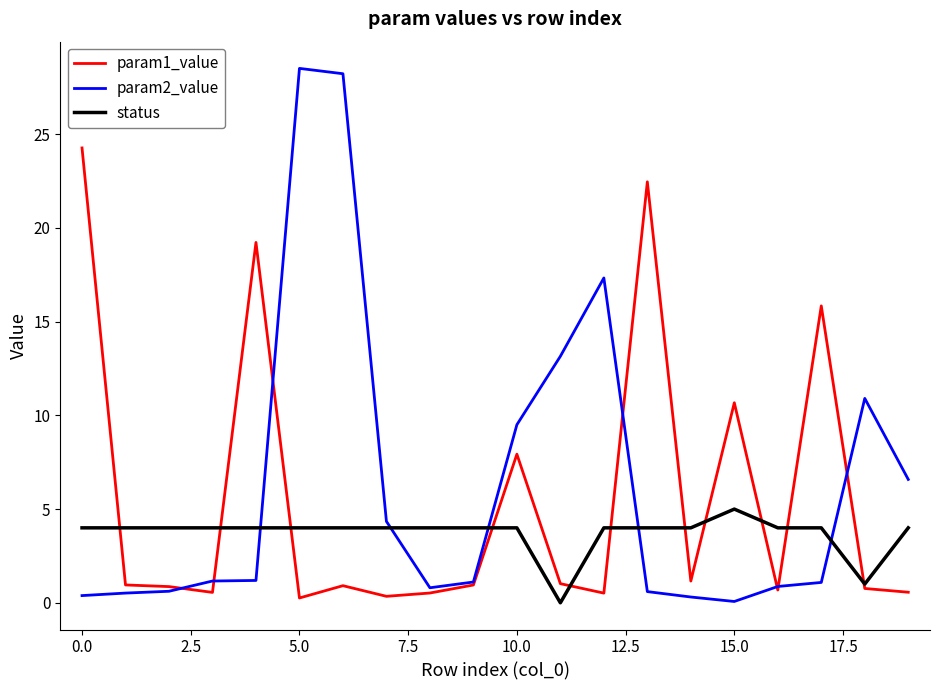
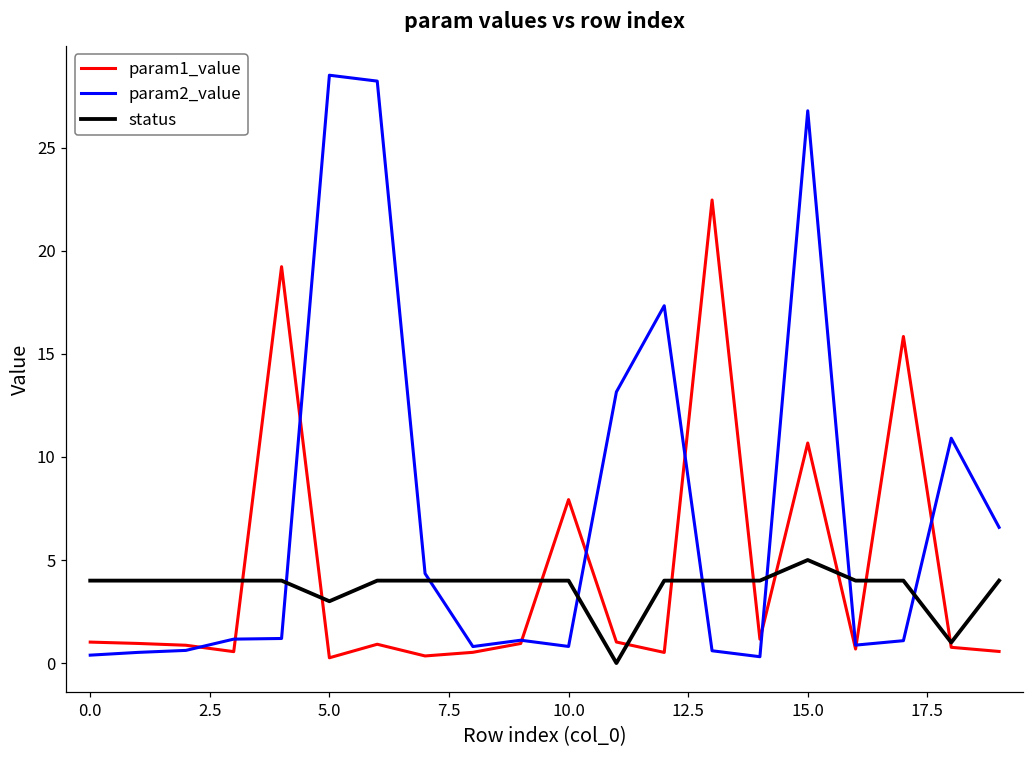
param1_value, 0.0: 24.3 -> 1.0
status, 5.0: 4 -> 3
param2_value, 10.0: 9.5 -> 0.8
param2_value, 15.0: 0.1 -> 26.8
